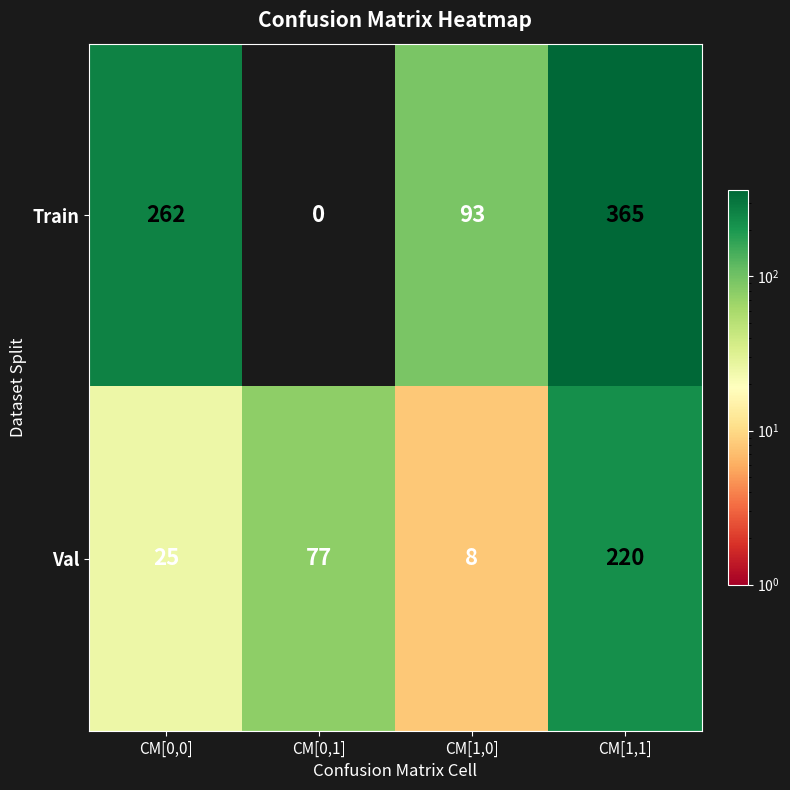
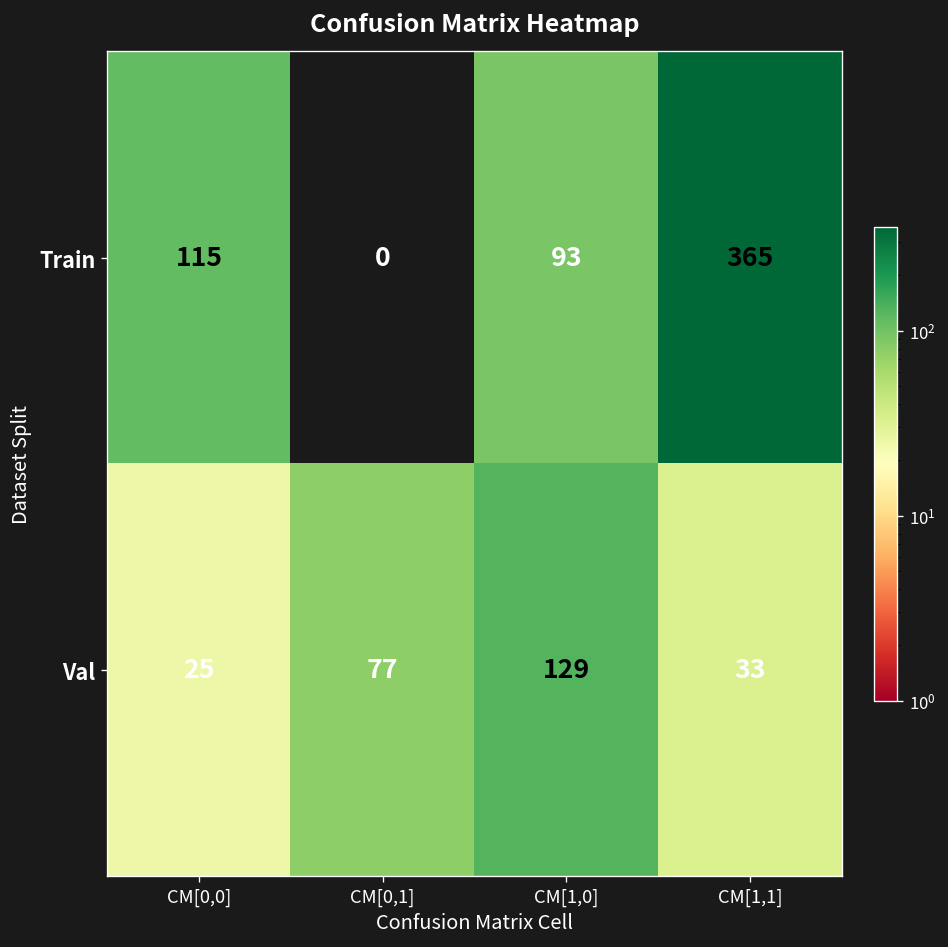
Train, CM[0,0]: 262 -> 115
Val, CM[1,0]: 8 -> 129
Val, CM[1,1]: 220 -> 33
